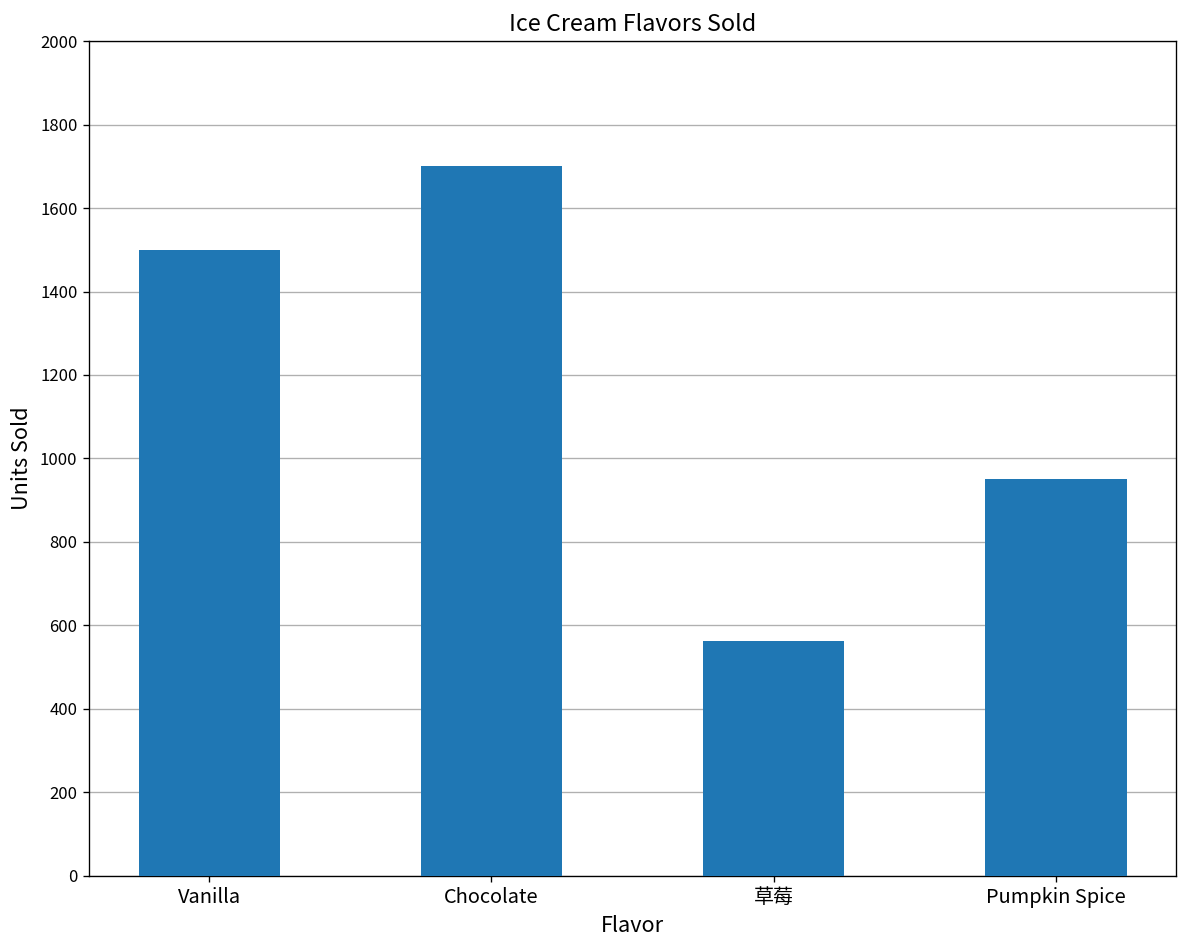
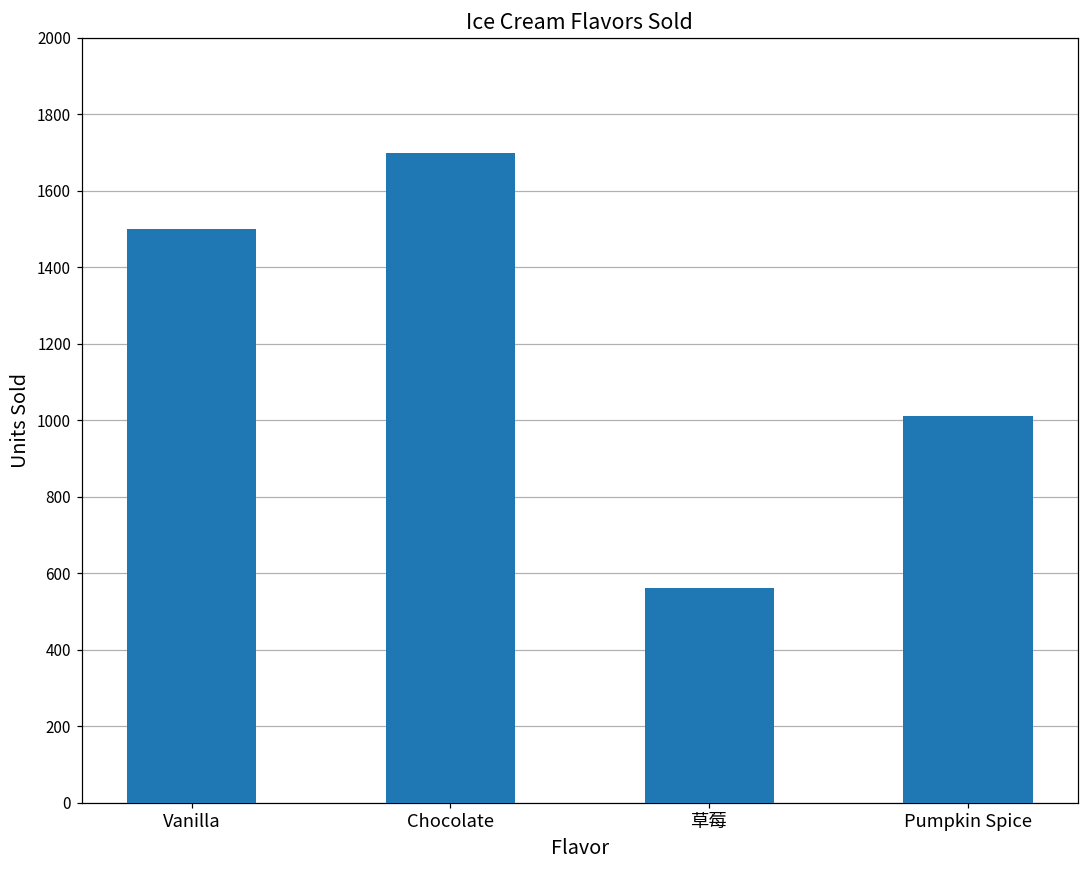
Pumpkin Spice: 950 -> 1010
